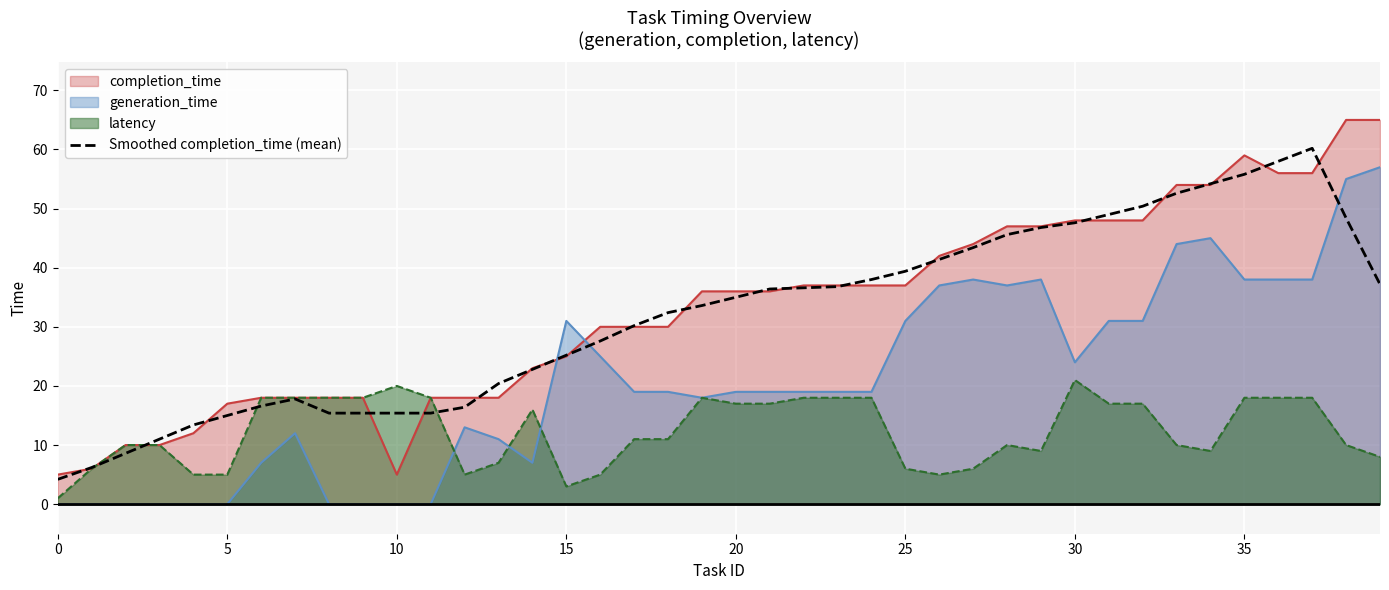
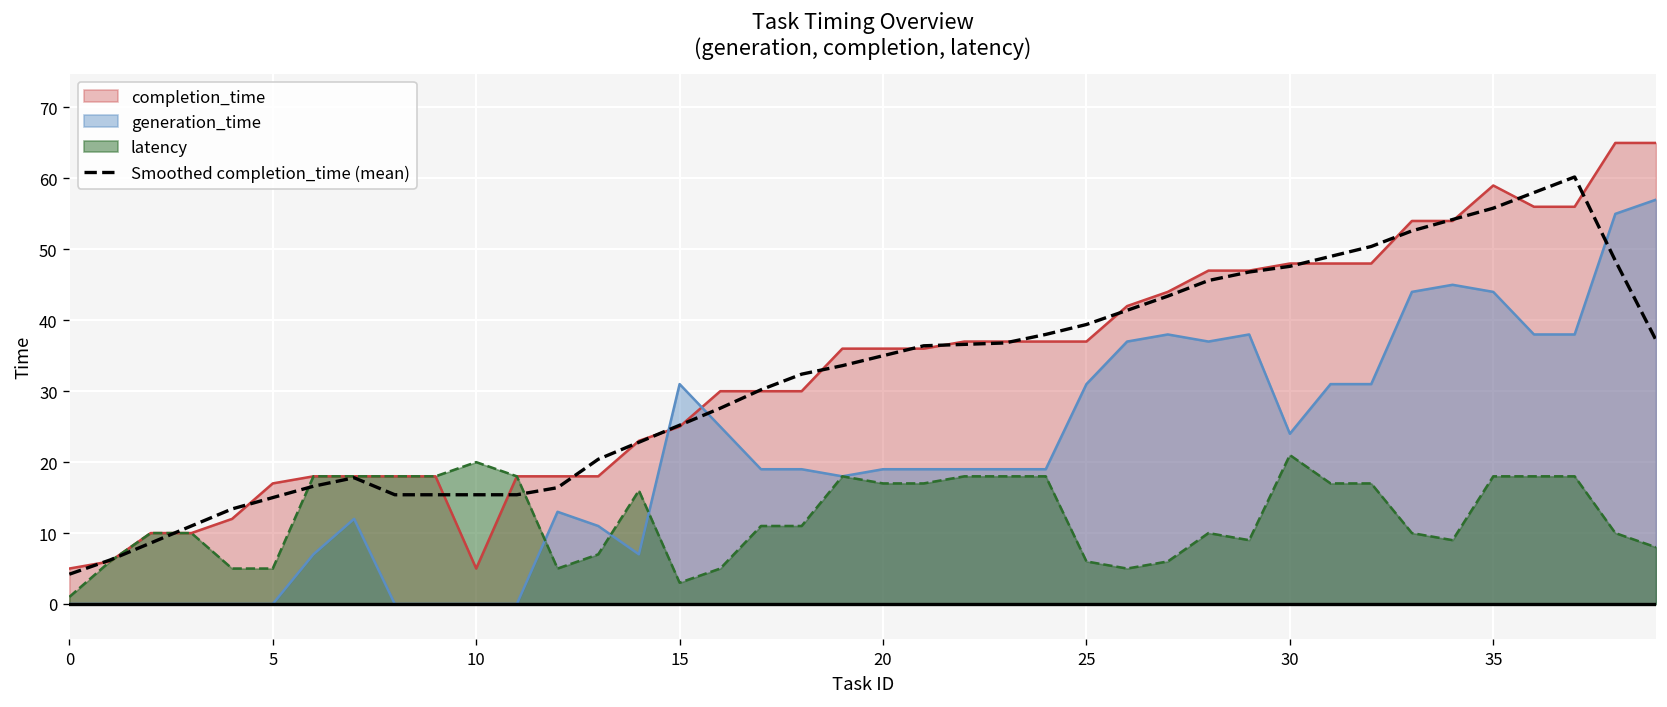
generation_time, 35: 38 -> 44
